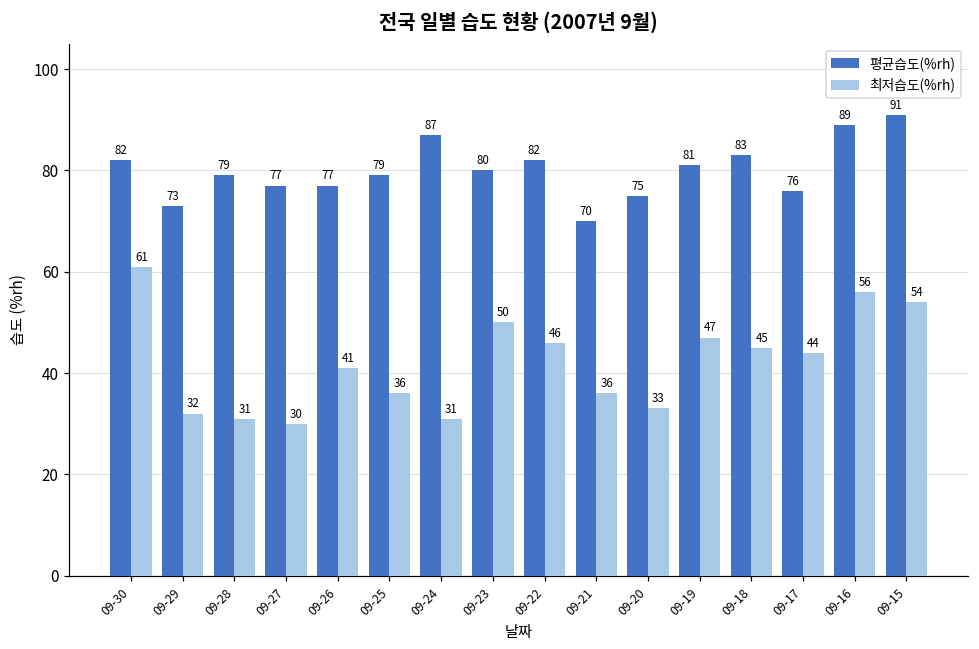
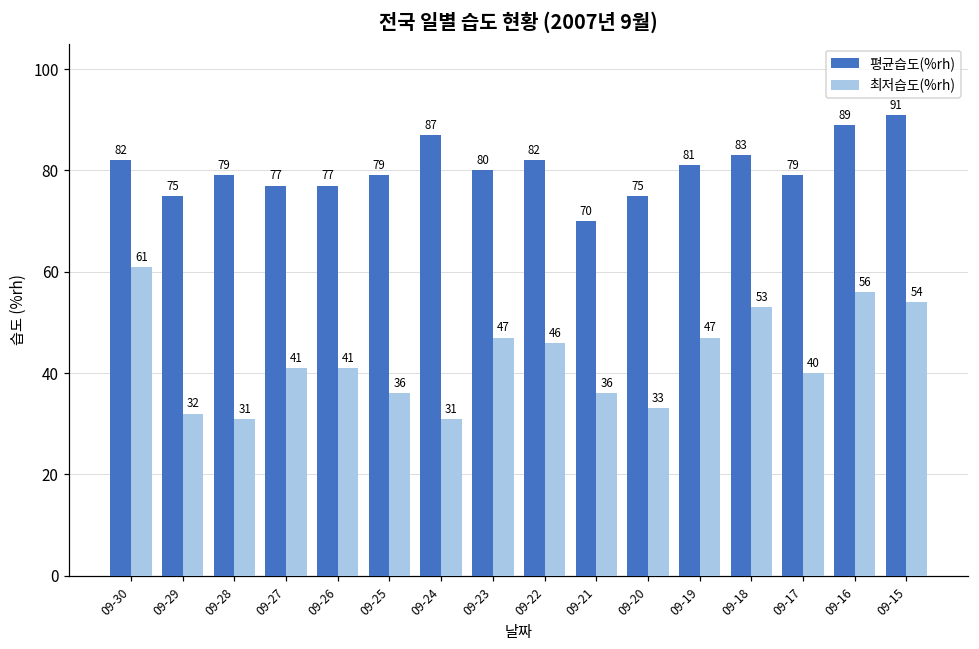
평균습도(%rh), 09-29: 73 -> 75
최저습도(%rh), 09-27: 30 -> 41
최저습도(%rh), 09-23: 50 -> 47
최저습도(%rh), 09-18: 45 -> 53
평균습도(%rh), 09-17: 76 -> 79
최저습도(%rh), 09-17: 44 -> 40
